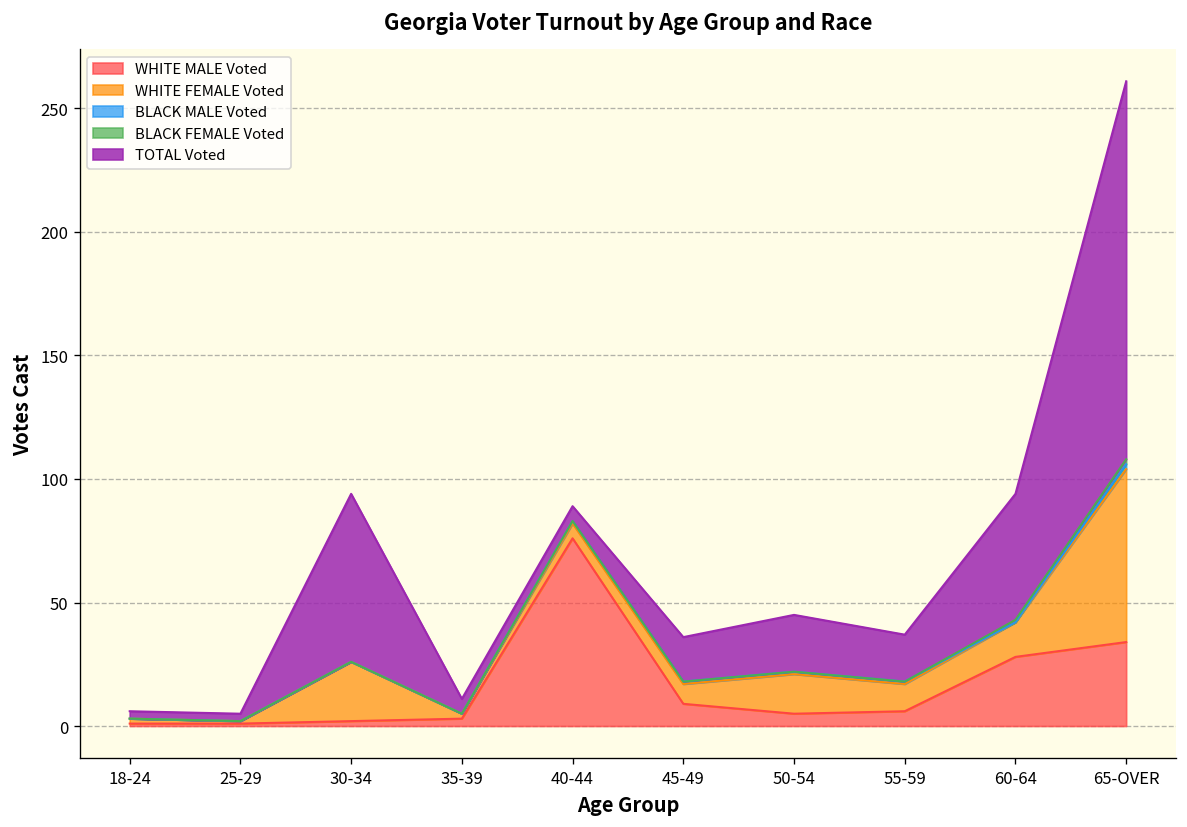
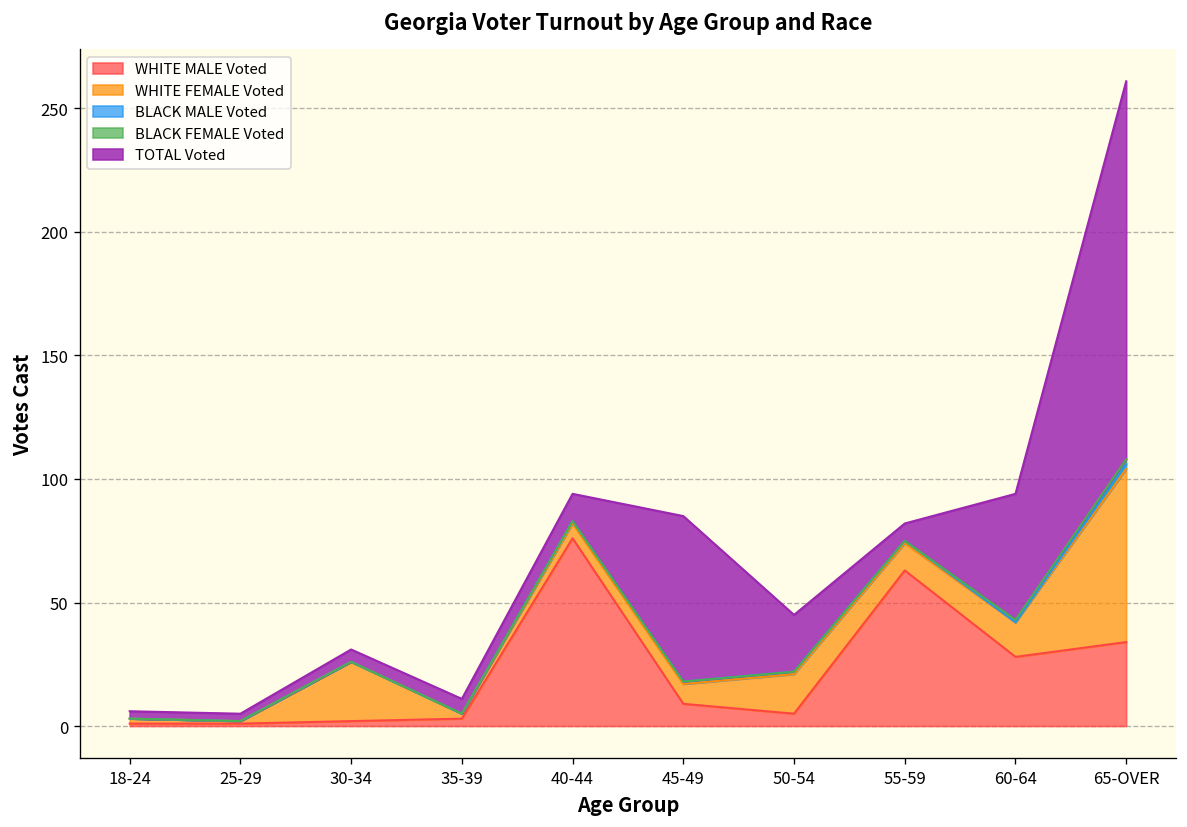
TOTAL Voted, 30-34: 68 -> 5
TOTAL Voted, 40-44: 6 -> 11
TOTAL Voted, 45-49: 18 -> 67
WHITE MALE Voted, 55-59: 6 -> 63
TOTAL Voted, 55-59: 19 -> 7
